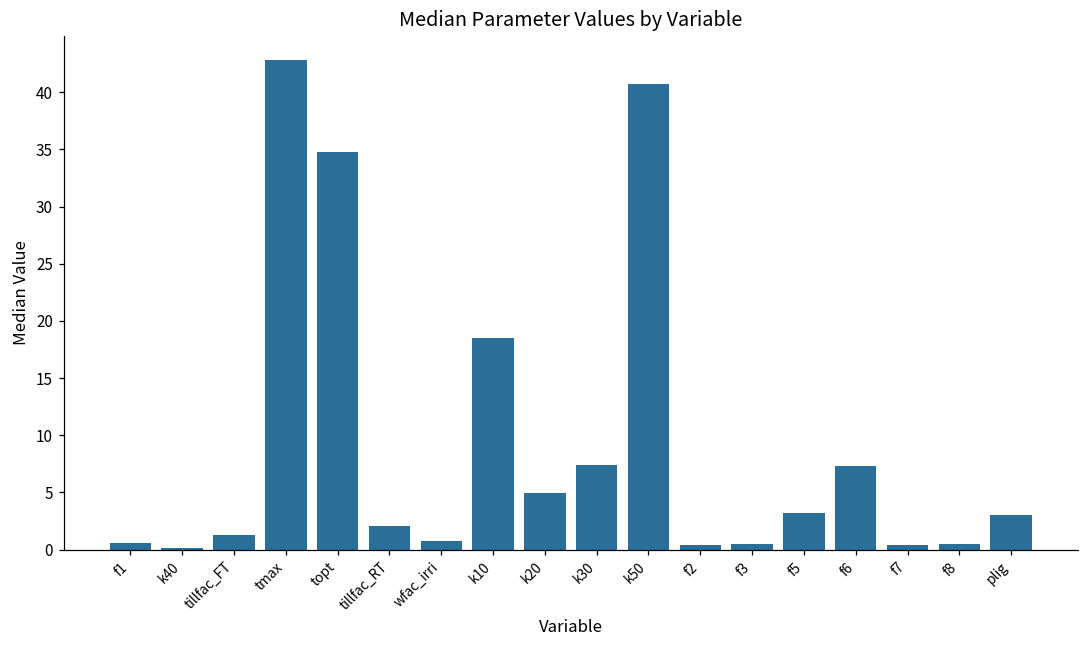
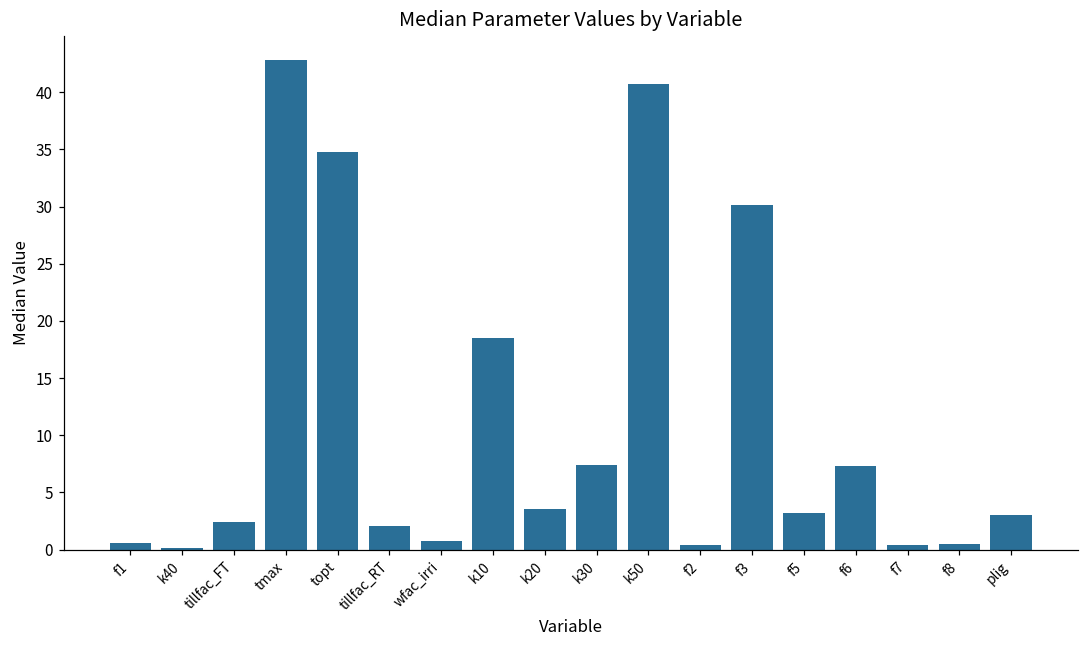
tillfac_FT: 1.3 -> 2.4
k20: 4.9 -> 3.5
f3: 0.5 -> 30.1
